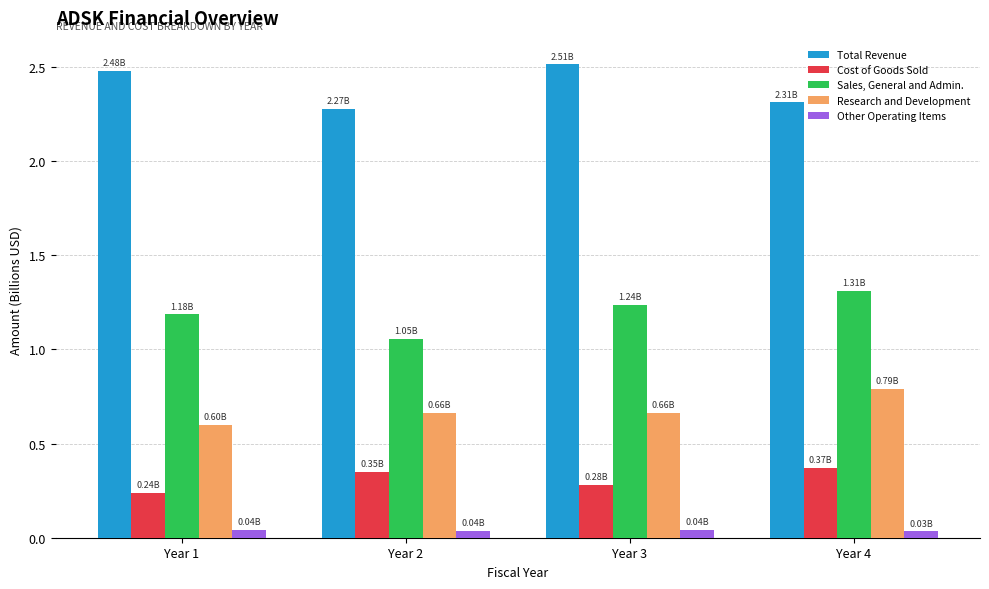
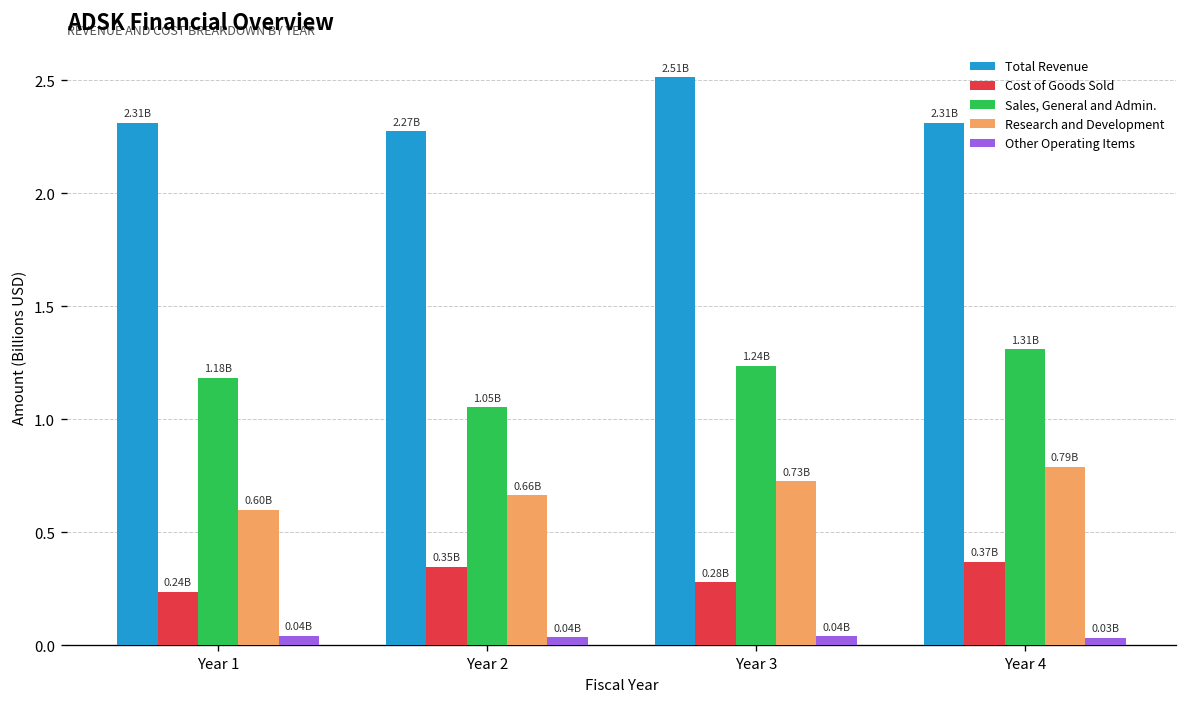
Total Revenue, Year 1: 2.48B -> 2.31B
Research and Development, Year 3: 0.66B -> 0.73B
